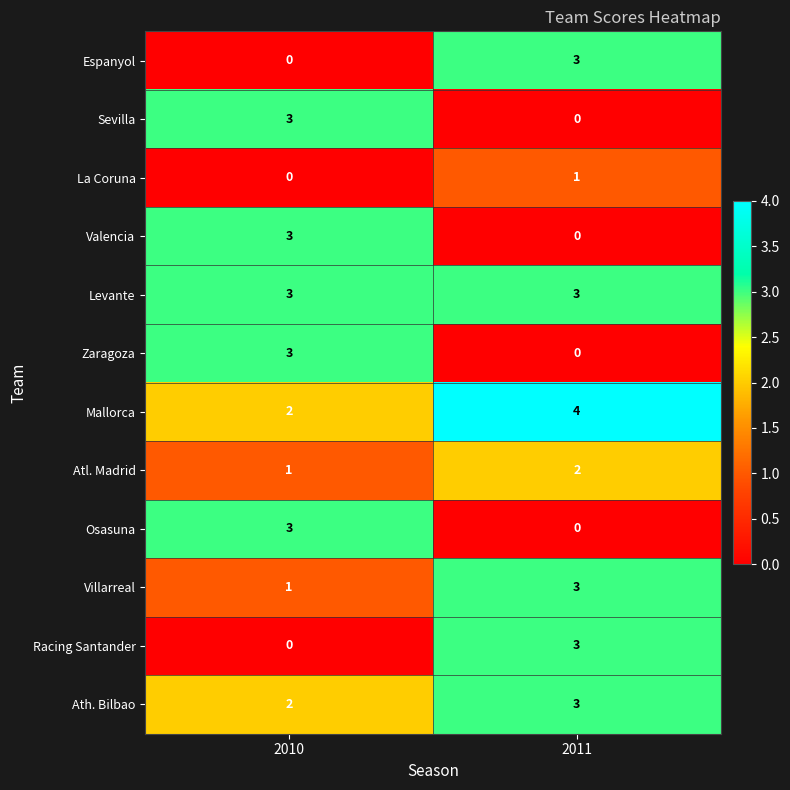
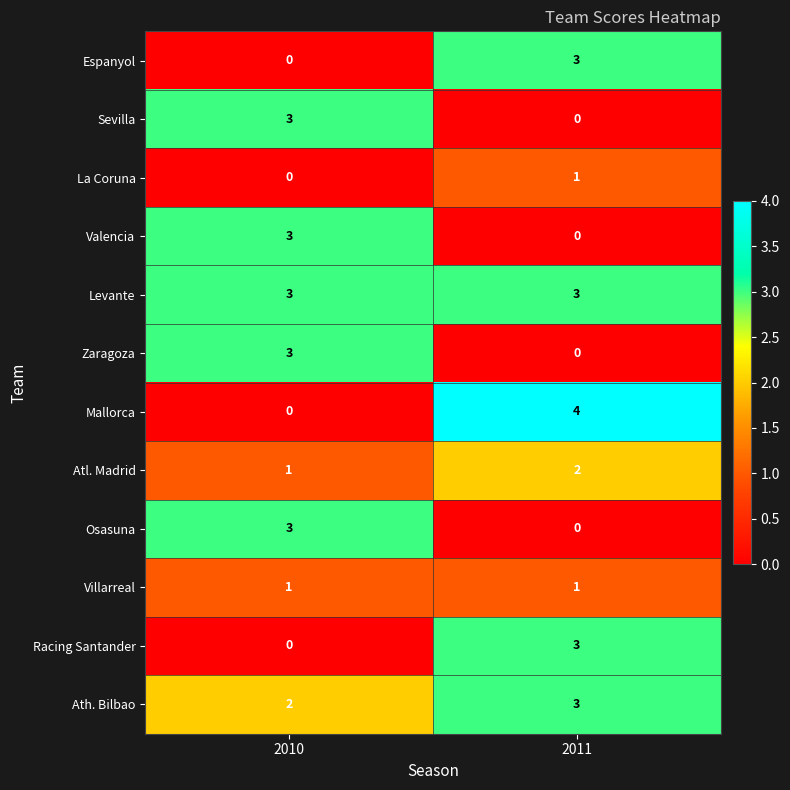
Mallorca, 2010: 2 -> 0
Villarreal, 2011: 3 -> 1
